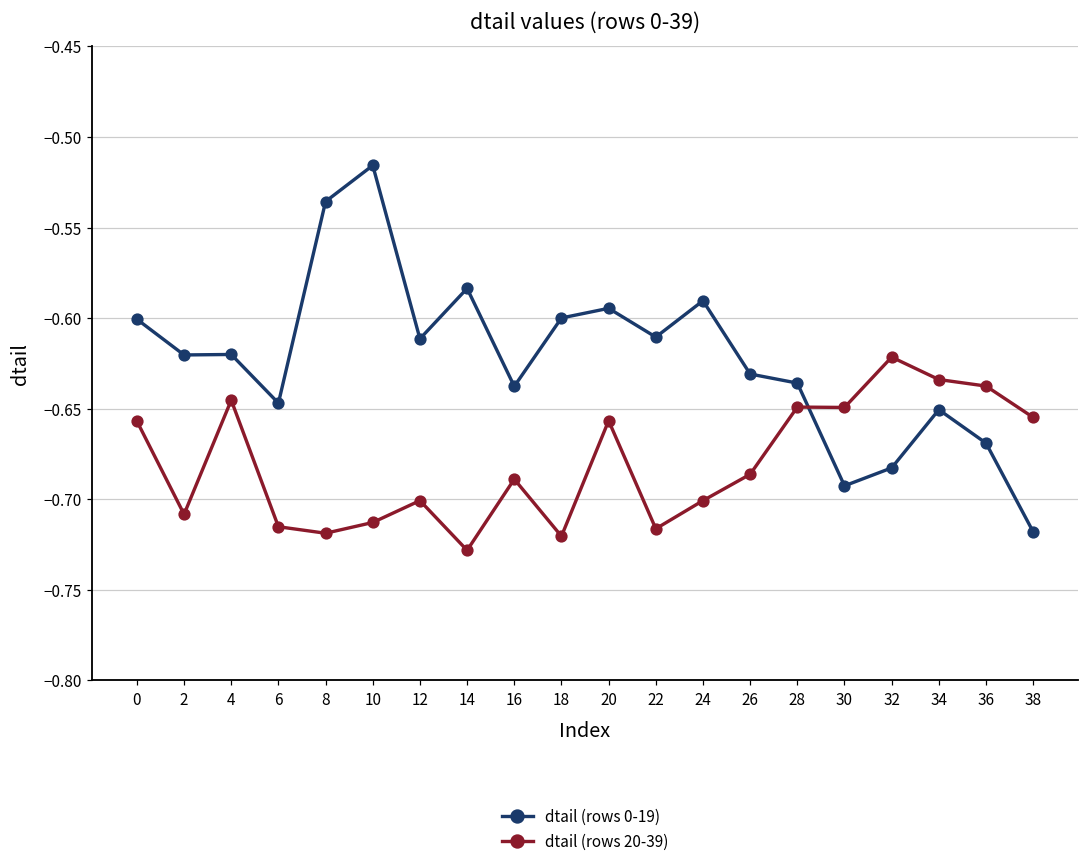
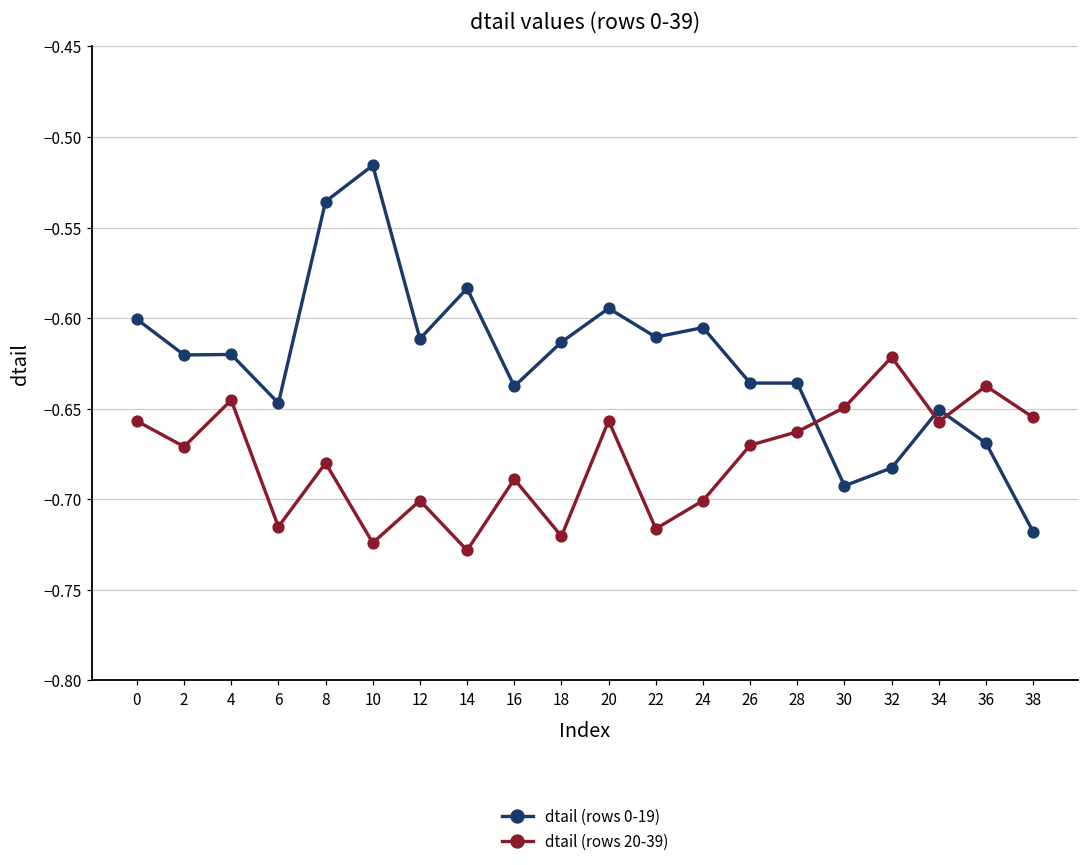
dtail (rows 20-39), 2: -0.708 -> -0.671
dtail (rows 20-39), 8: -0.719 -> -0.680
dtail (rows 20-39), 10: -0.713 -> -0.724
dtail (rows 0-19), 18: -0.600 -> -0.613
dtail (rows 0-19), 24: -0.590 -> -0.605
dtail (rows 0-19), 26: -0.631 -> -0.636
dtail (rows 20-39), 26: -0.686 -> -0.670
dtail (rows 20-39), 28: -0.649 -> -0.663
dtail (rows 20-39), 34: -0.634 -> -0.657
